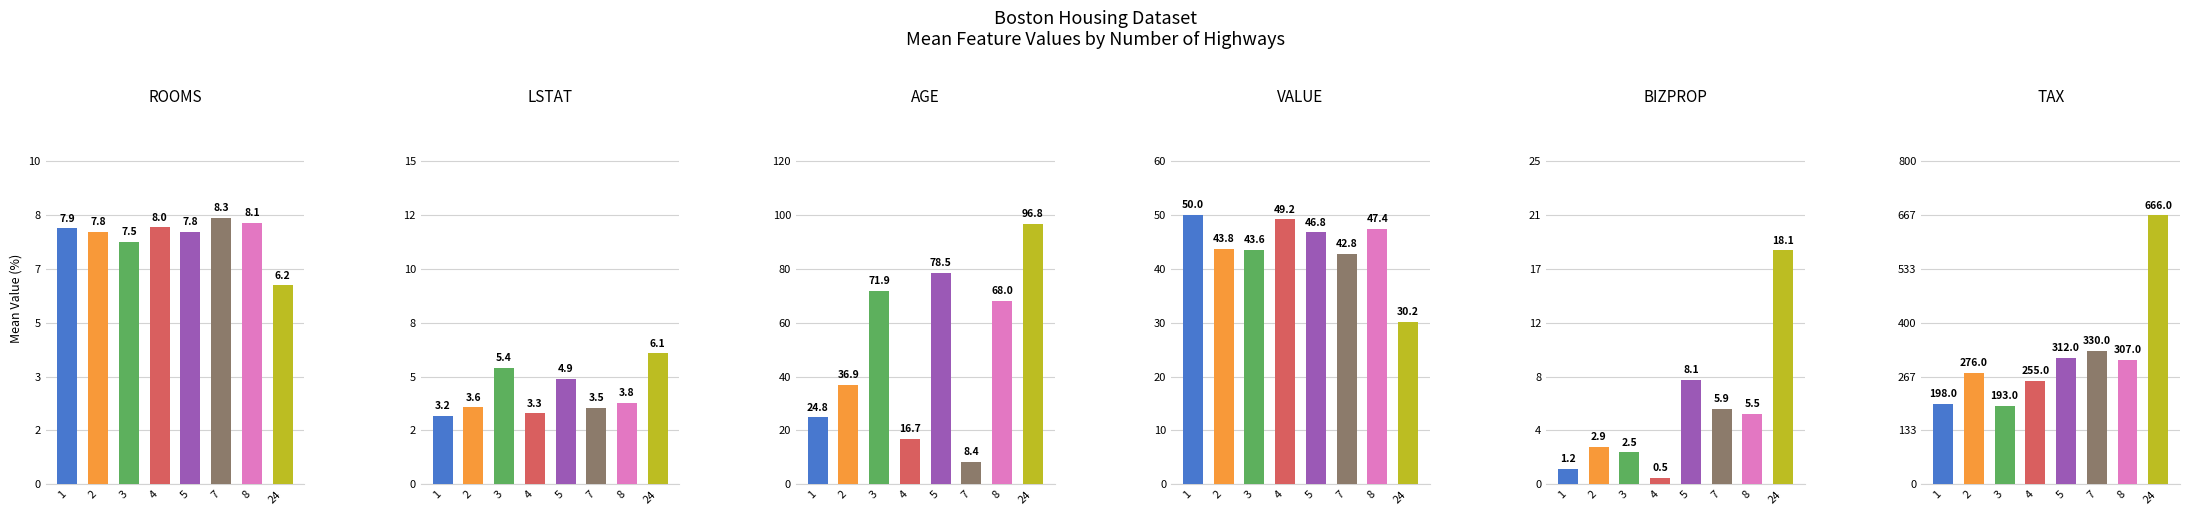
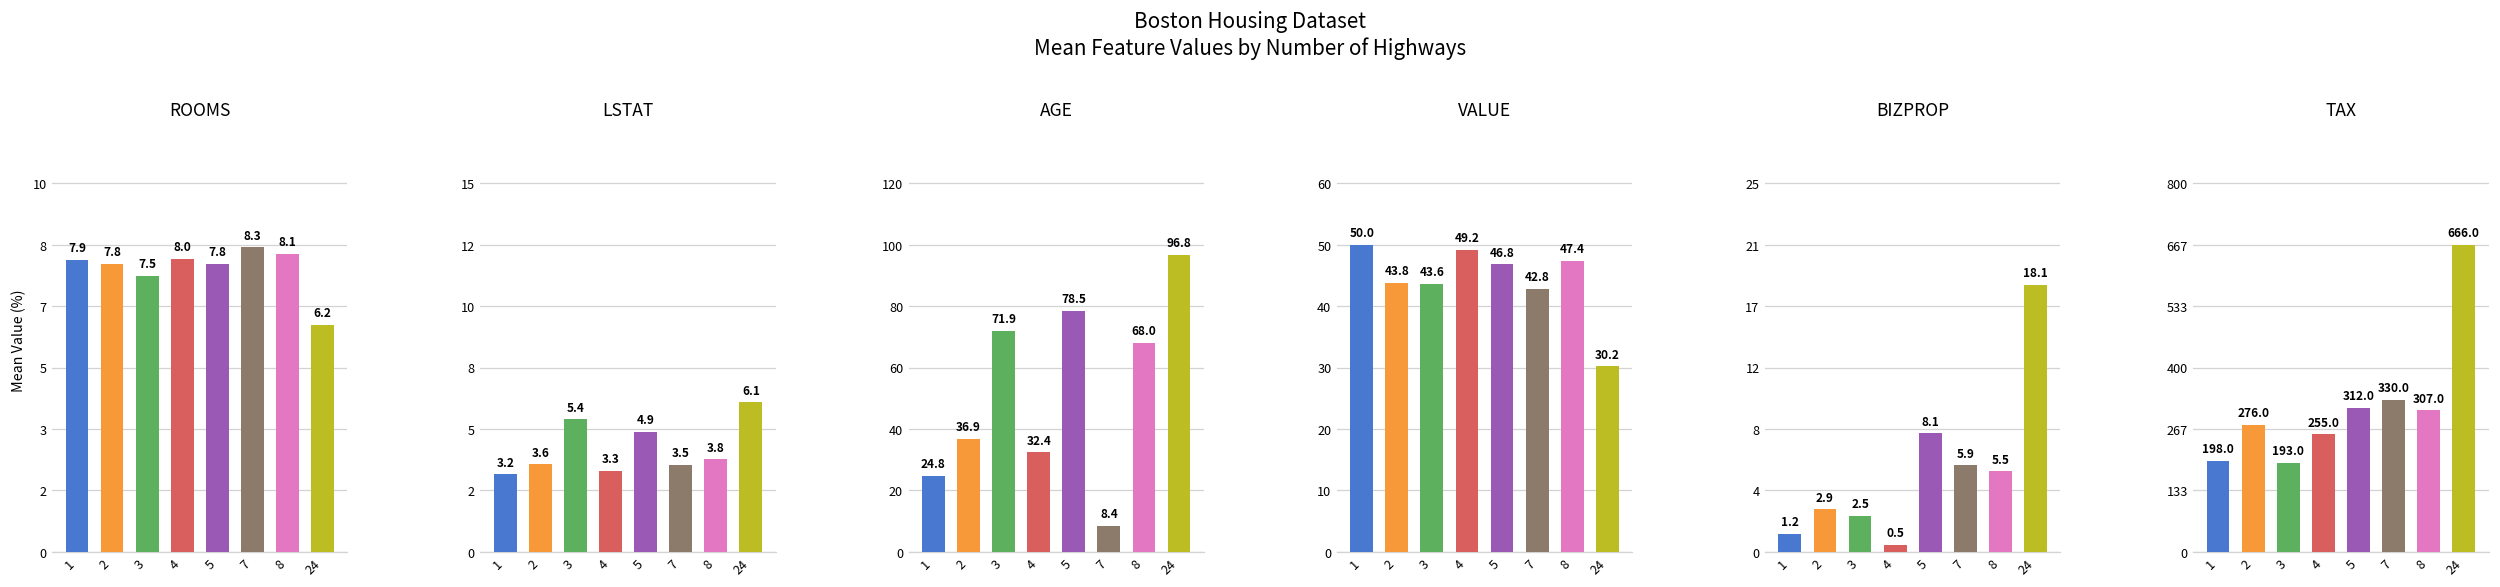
AGE, 4: 16.7 -> 32.4
